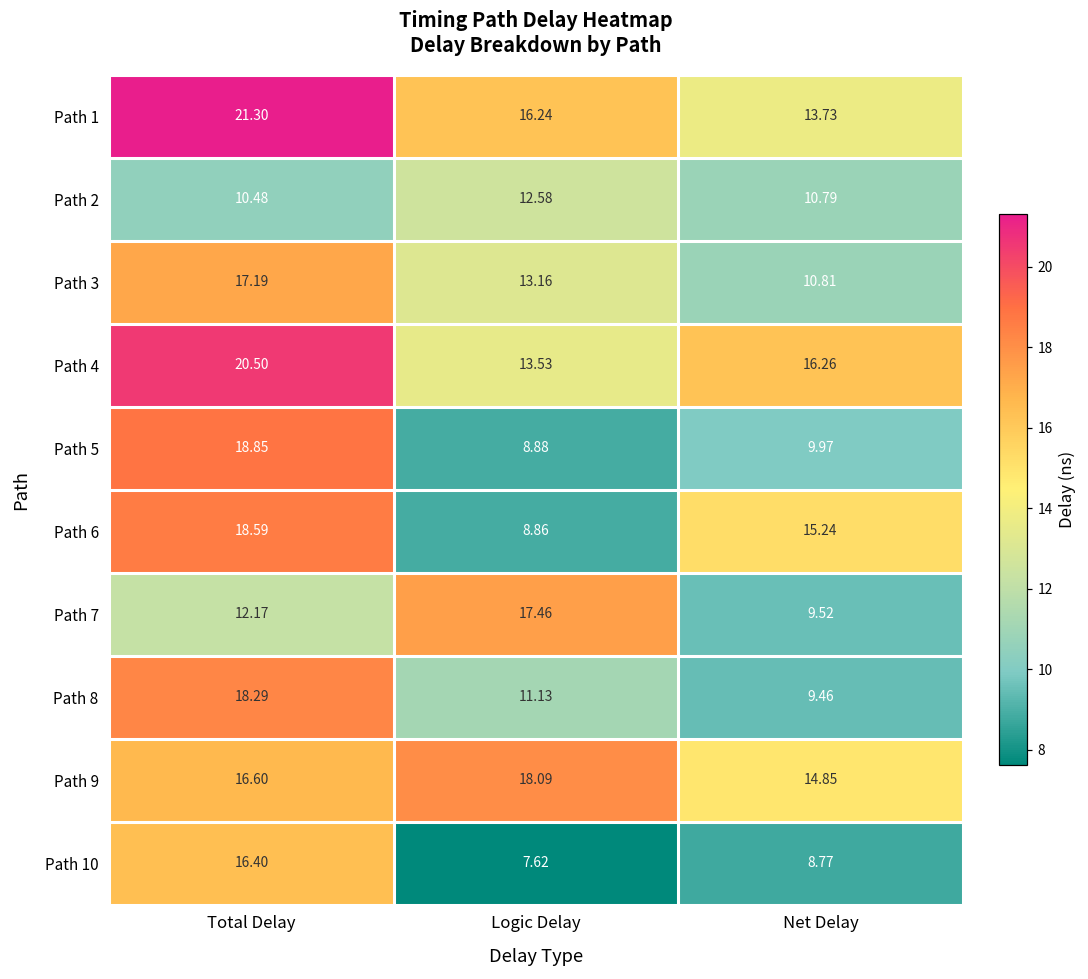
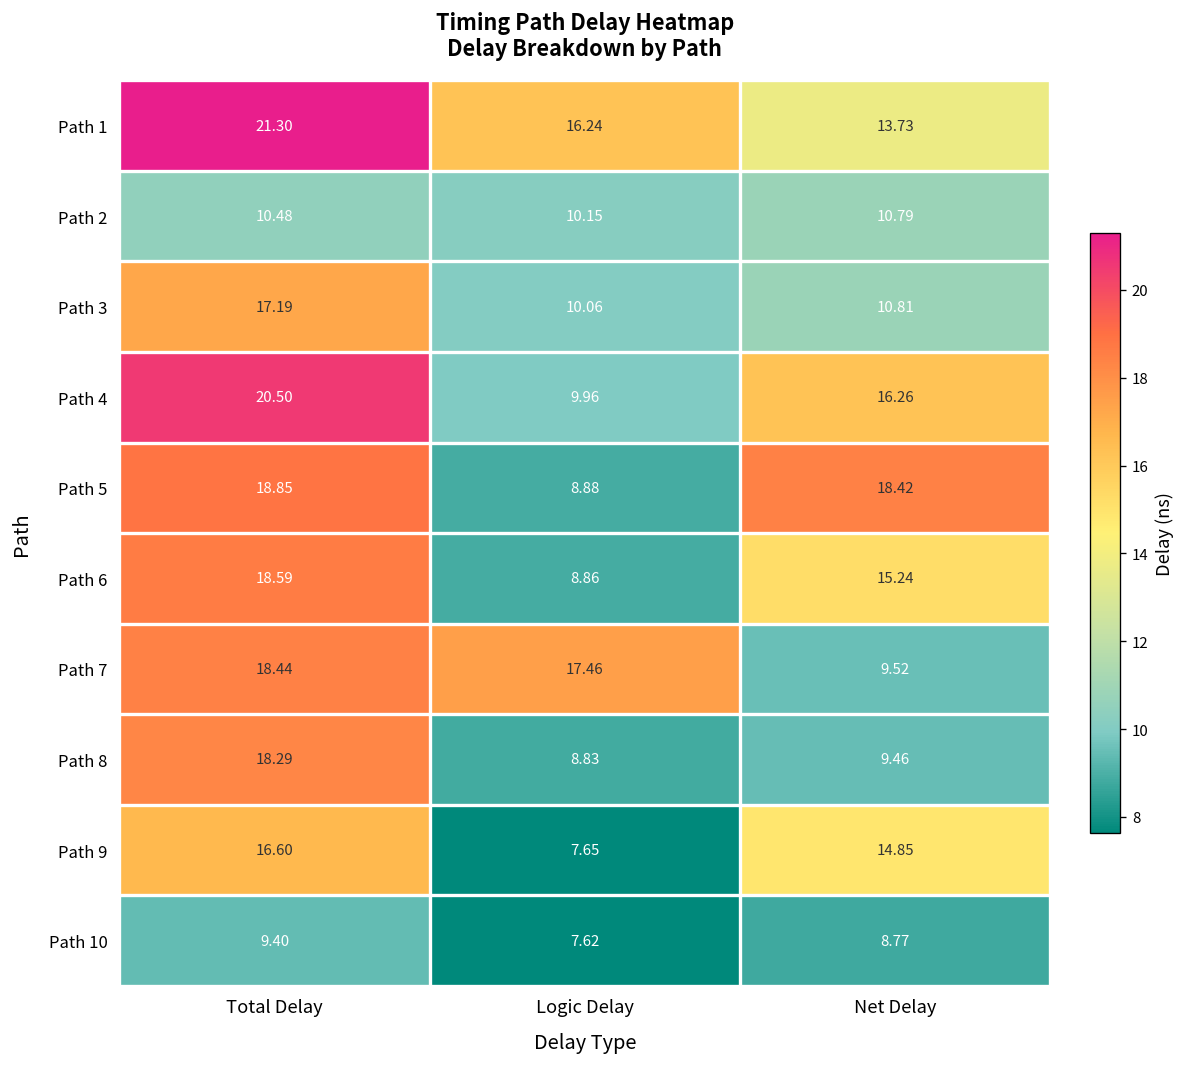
Path 2, Logic Delay: 12.58 -> 10.15
Path 3, Logic Delay: 13.16 -> 10.06
Path 4, Logic Delay: 13.53 -> 9.96
Path 5, Net Delay: 9.97 -> 18.42
Path 7, Total Delay: 12.17 -> 18.44
Path 8, Logic Delay: 11.13 -> 8.83
Path 9, Logic Delay: 18.09 -> 7.65
Path 10, Total Delay: 16.40 -> 9.40
